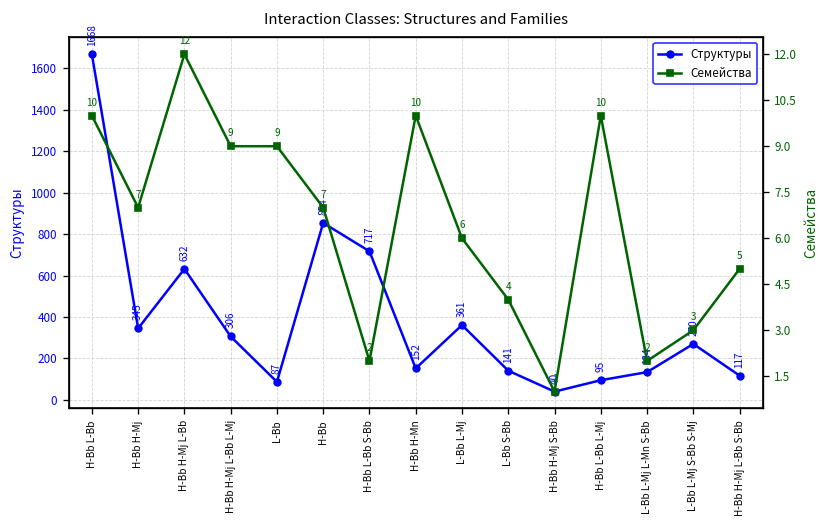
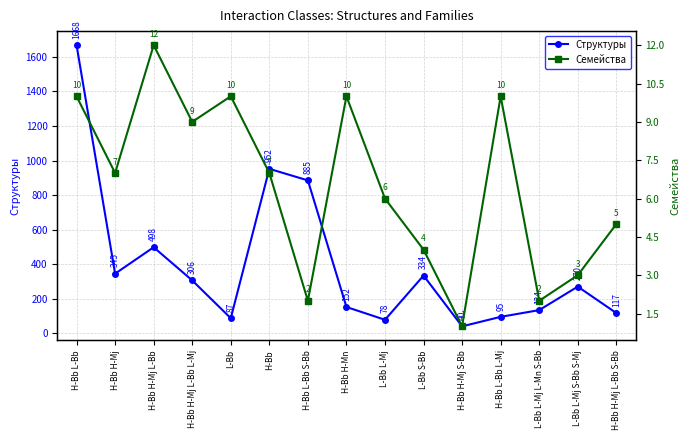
Структуры, H-Bb H-Mj L-Bb: 632 -> 498
Структуры, H-Bb: 854 -> 952
Структуры, H-Bb L-Bb S-Bb: 717 -> 885
Структуры, L-Bb L-Mj: 361 -> 78
Структуры, L-Bb S-Bb: 141 -> 334
Семейства, L-Bb: 9 -> 10
